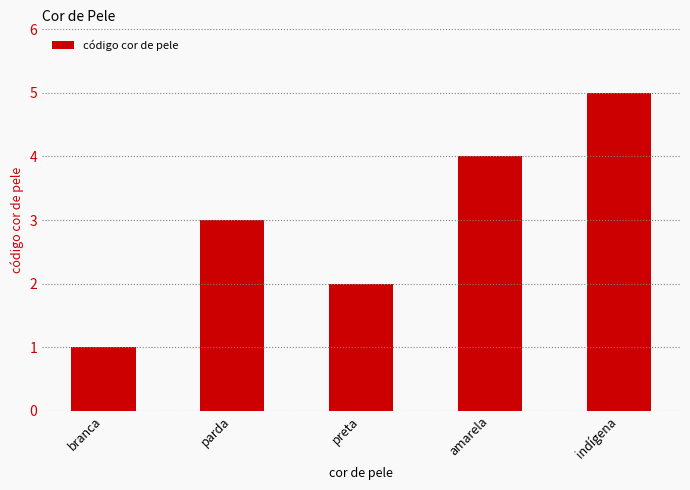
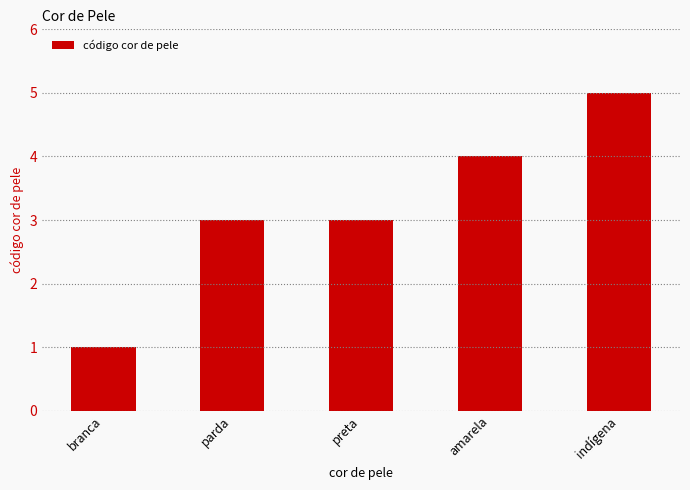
preta: 2 -> 3
